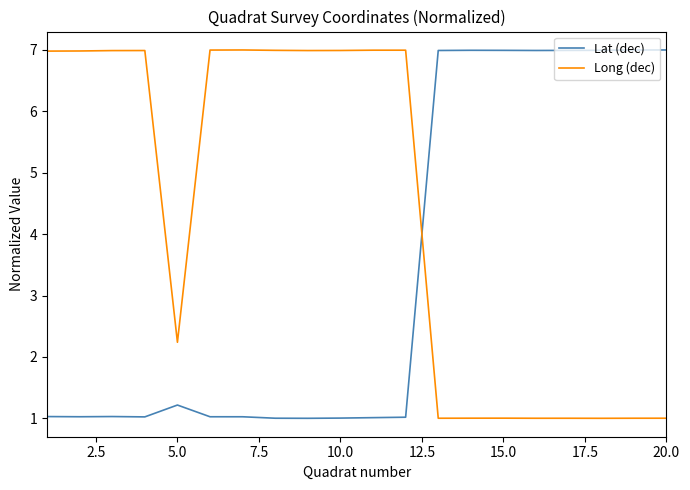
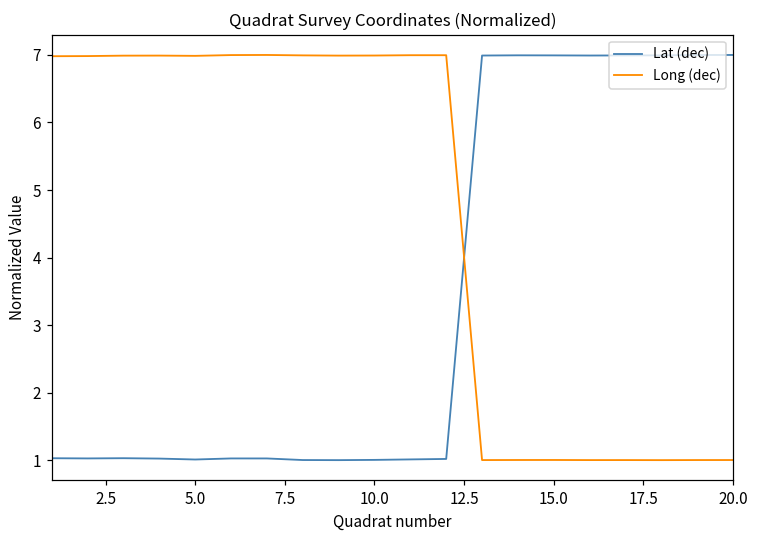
Lat (dec), 5.0: 1.2 -> 1.0
Long (dec), 5.0: 2.2 -> 7.0
